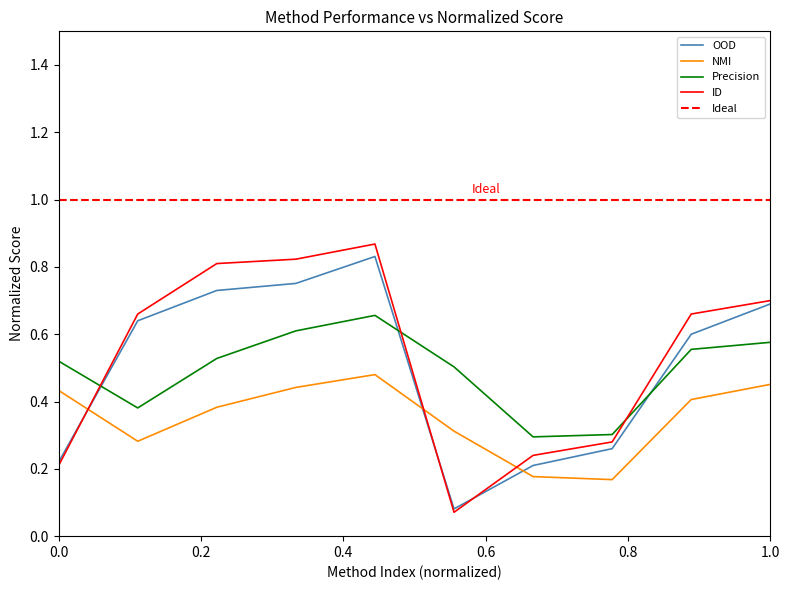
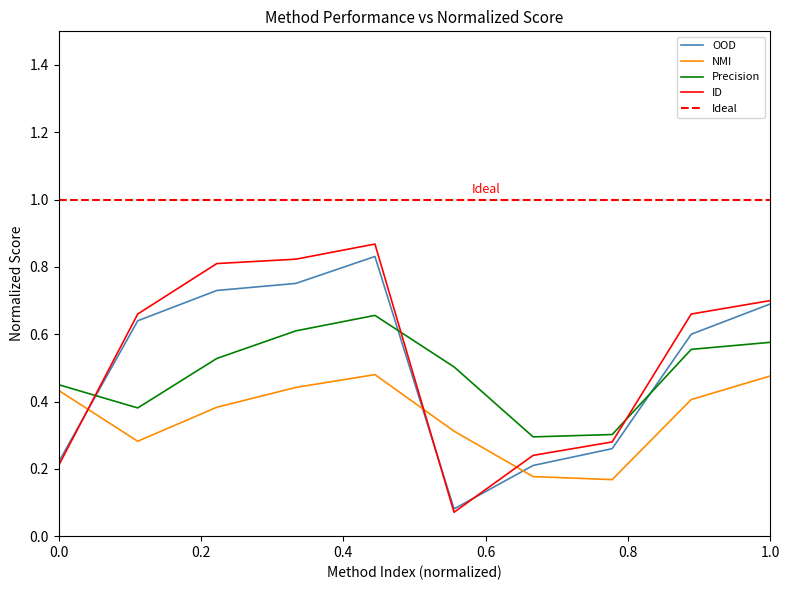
Precision, 0.0: 0.52 -> 0.45
NMI, 1.0: 0.45 -> 0.48
